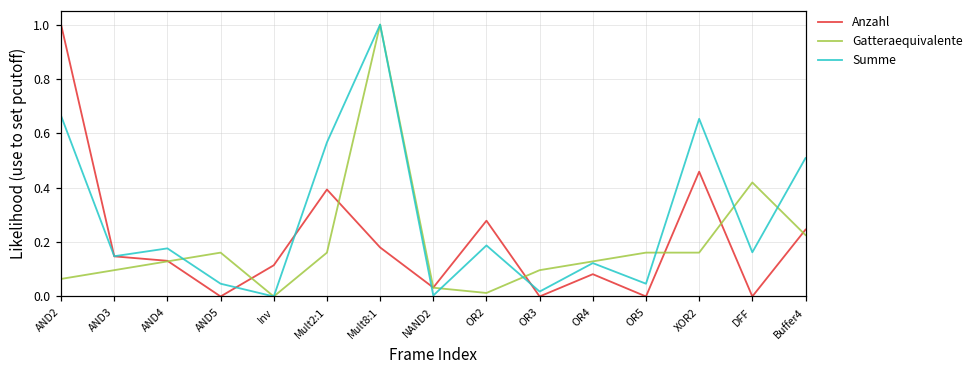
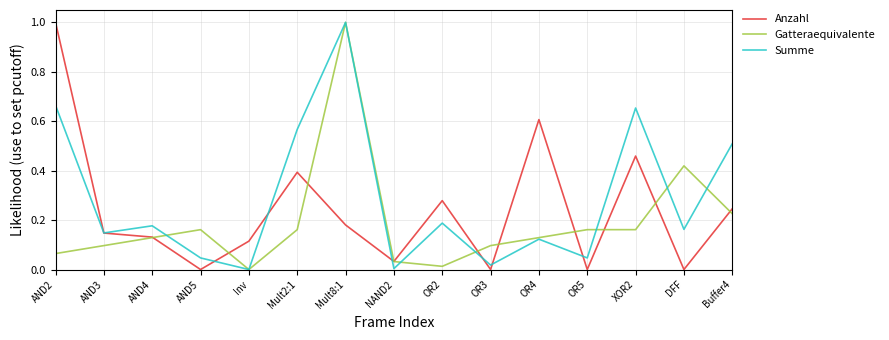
Anzahl, OR4: 0.08 -> 0.61
